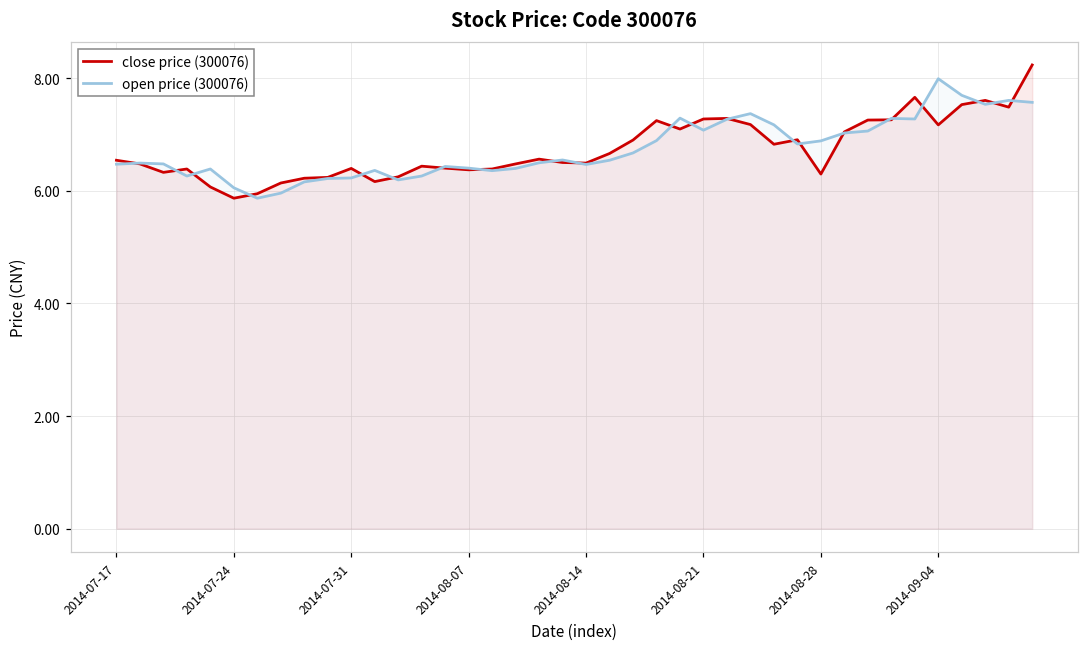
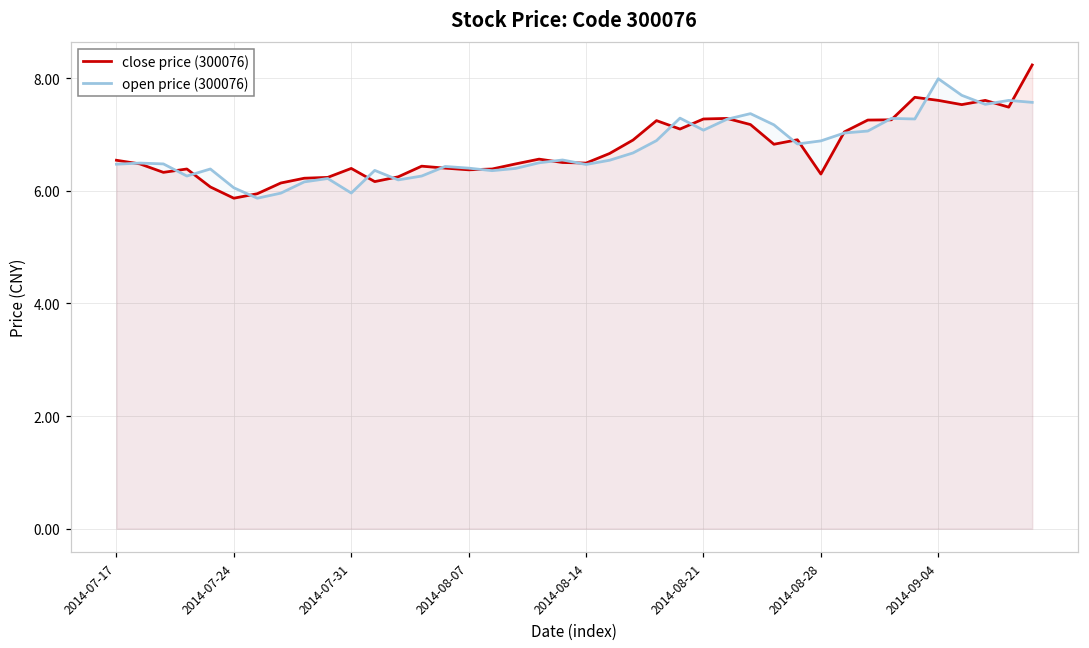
open price (300076), 2014-07-31: 6.2 -> 6.0
close price (300076), 2014-09-04: 7.2 -> 7.6
